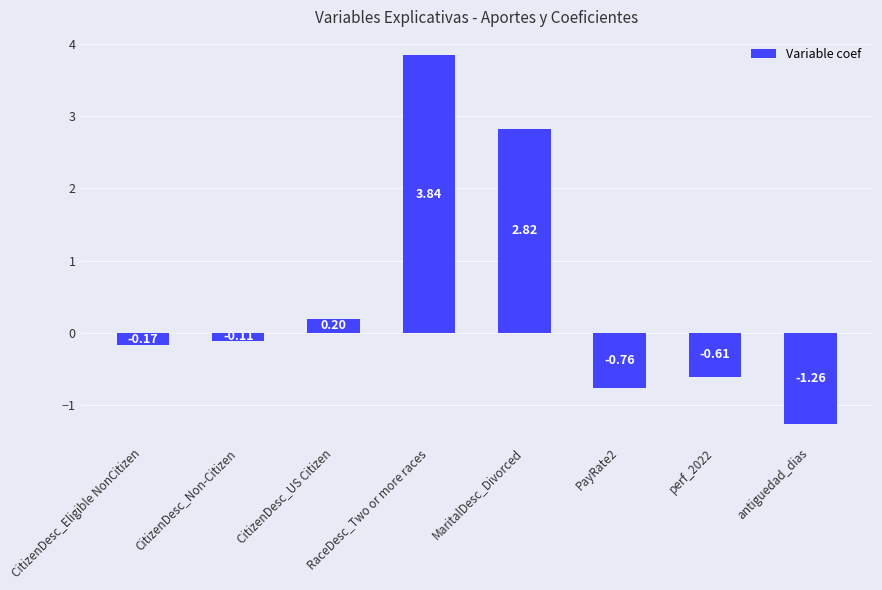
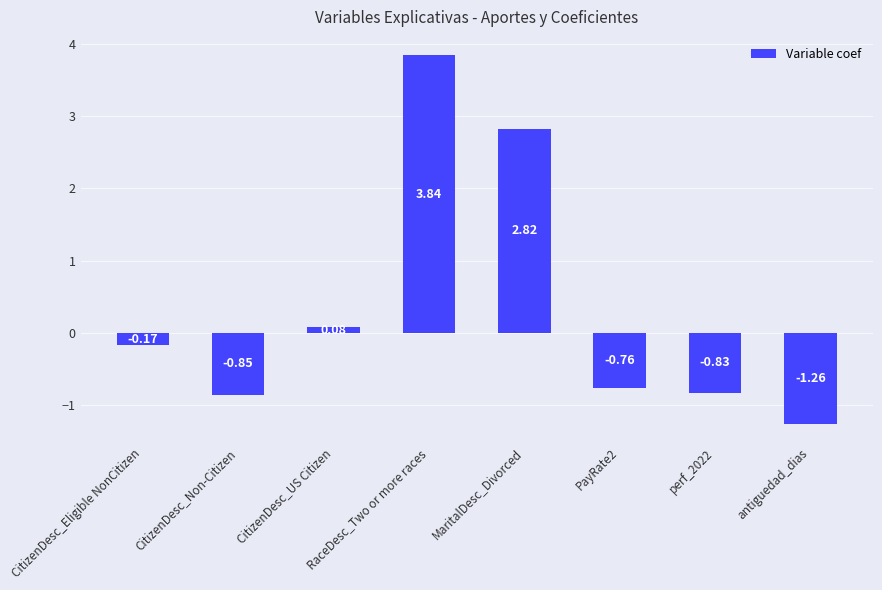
CitizenDesc_Non-Citizen: -0.1 -> -0.9
CitizenDesc_US Citizen: 0.2 -> 0.1
perf_2022: -0.61 -> -0.83
